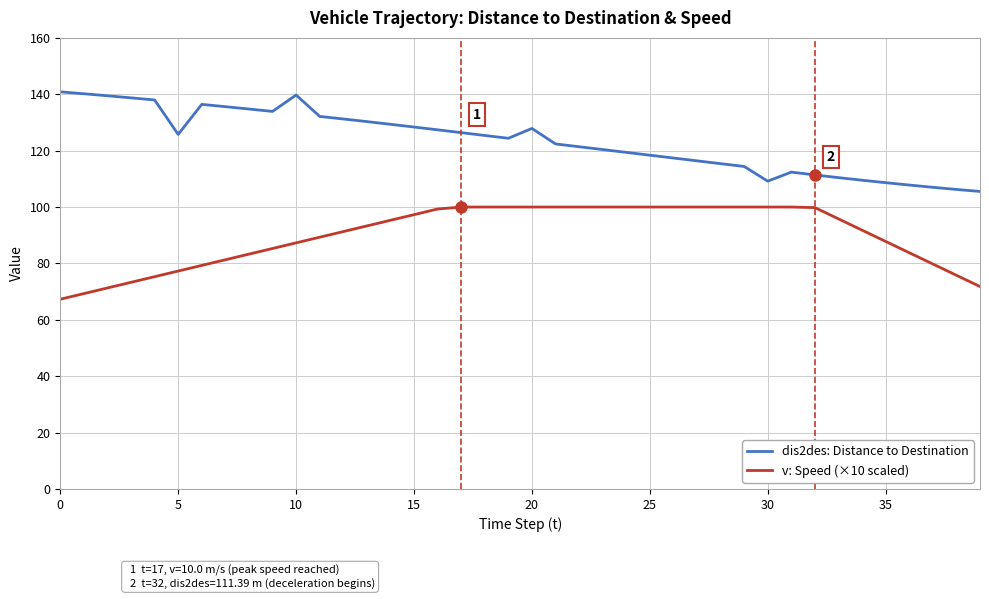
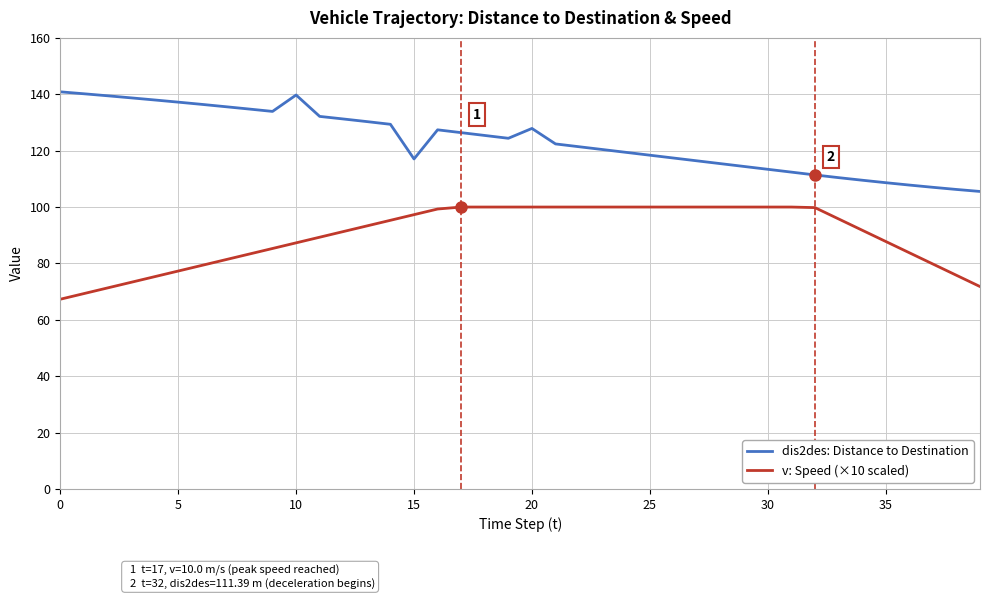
dis2des: Distance to Destination, 5: 126 -> 137
dis2des: Distance to Destination, 15: 128 -> 117
dis2des: Distance to Destination, 30: 109 -> 113
